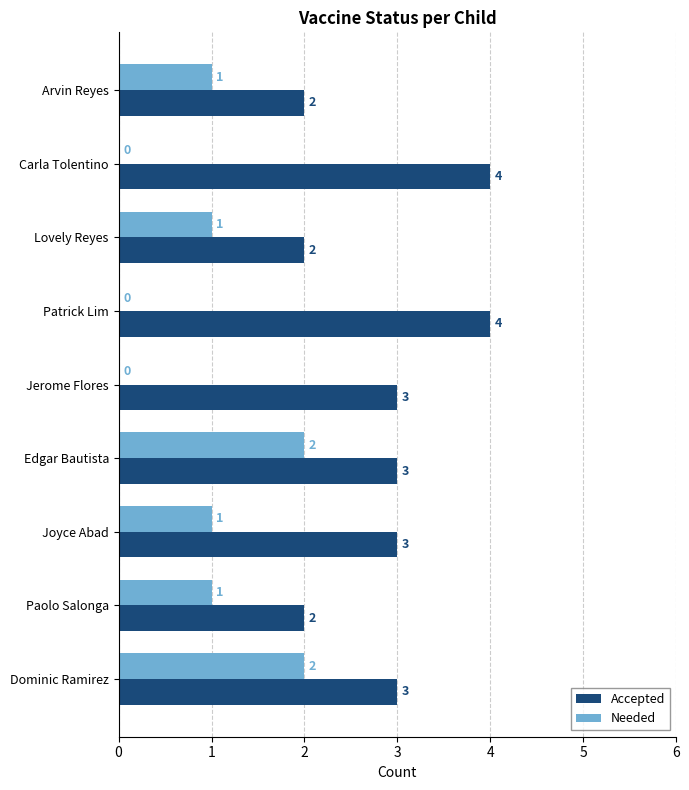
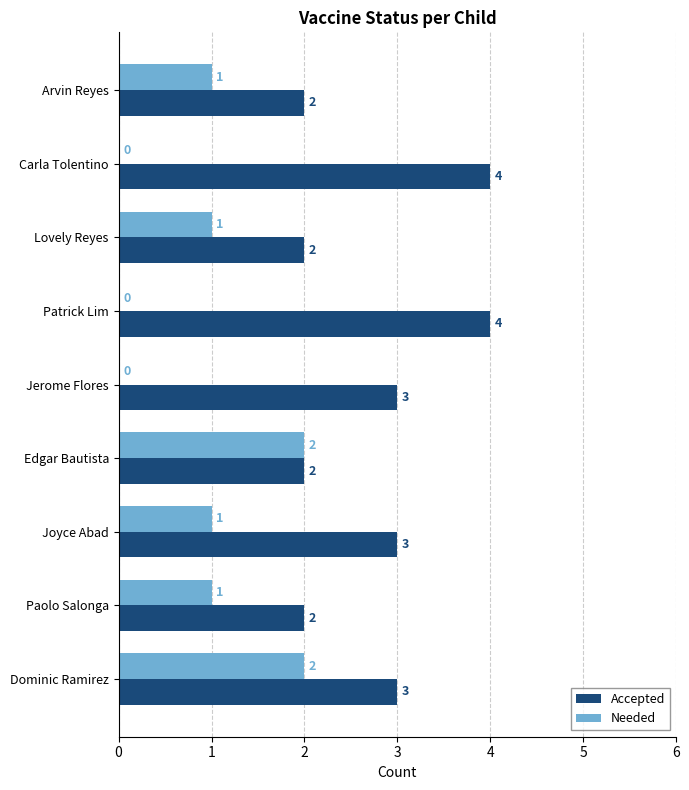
Accepted, Edgar Bautista: 3 -> 2
